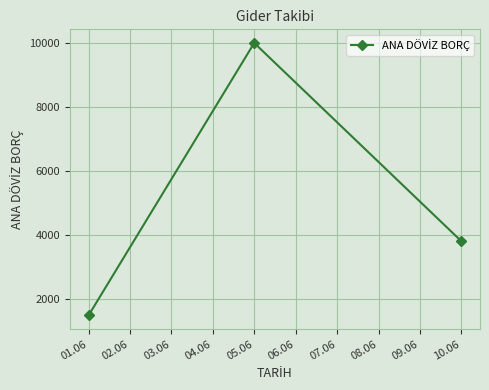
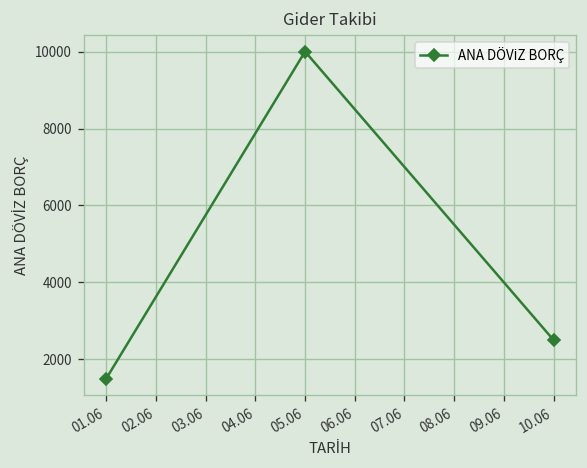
10.06: 3800 -> 2500
